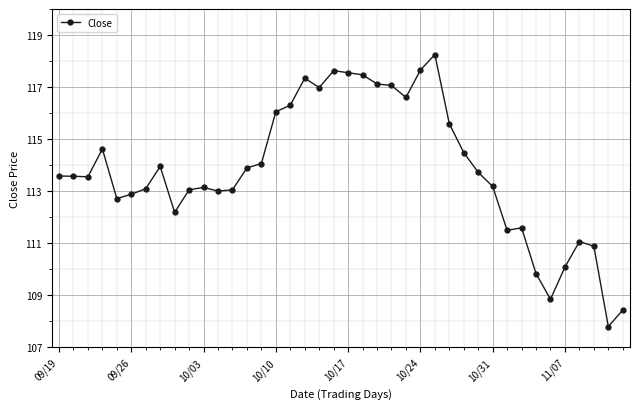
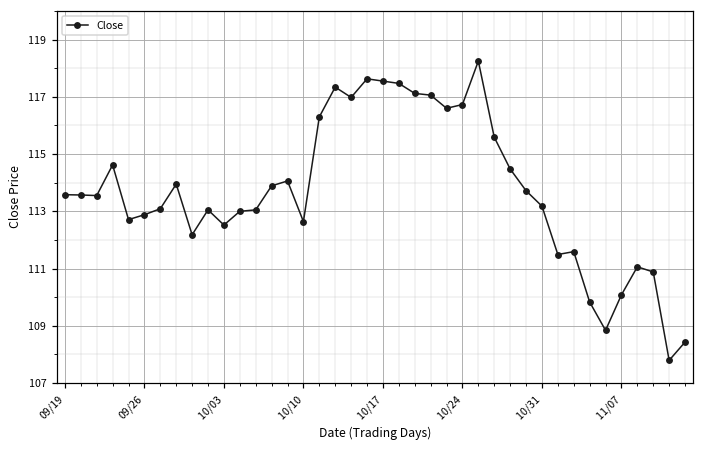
10/03: 113.1 -> 112.5
10/10: 116.1 -> 112.6
10/24: 117.7 -> 116.7
